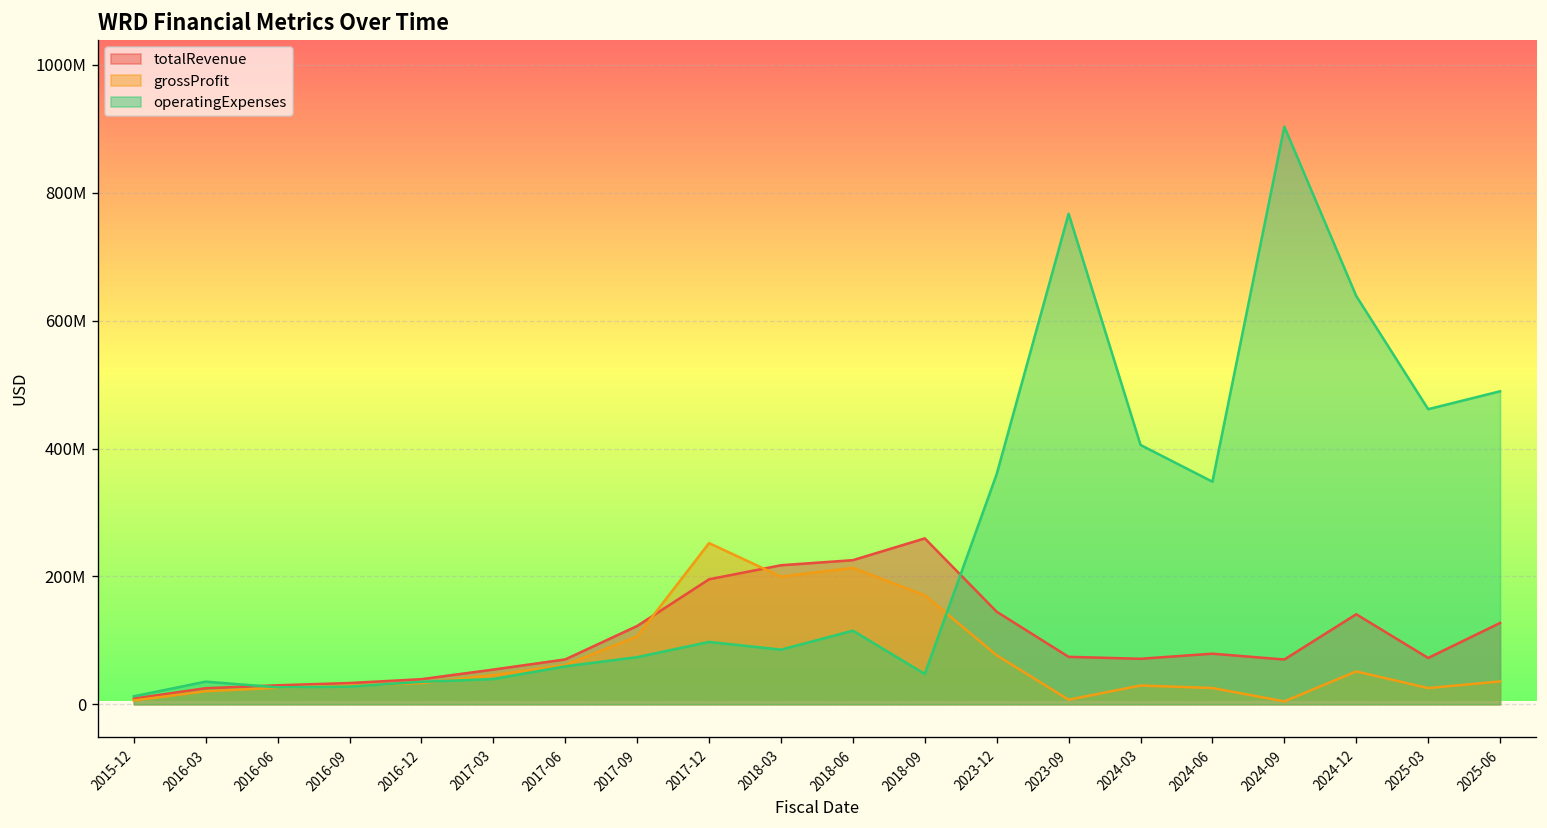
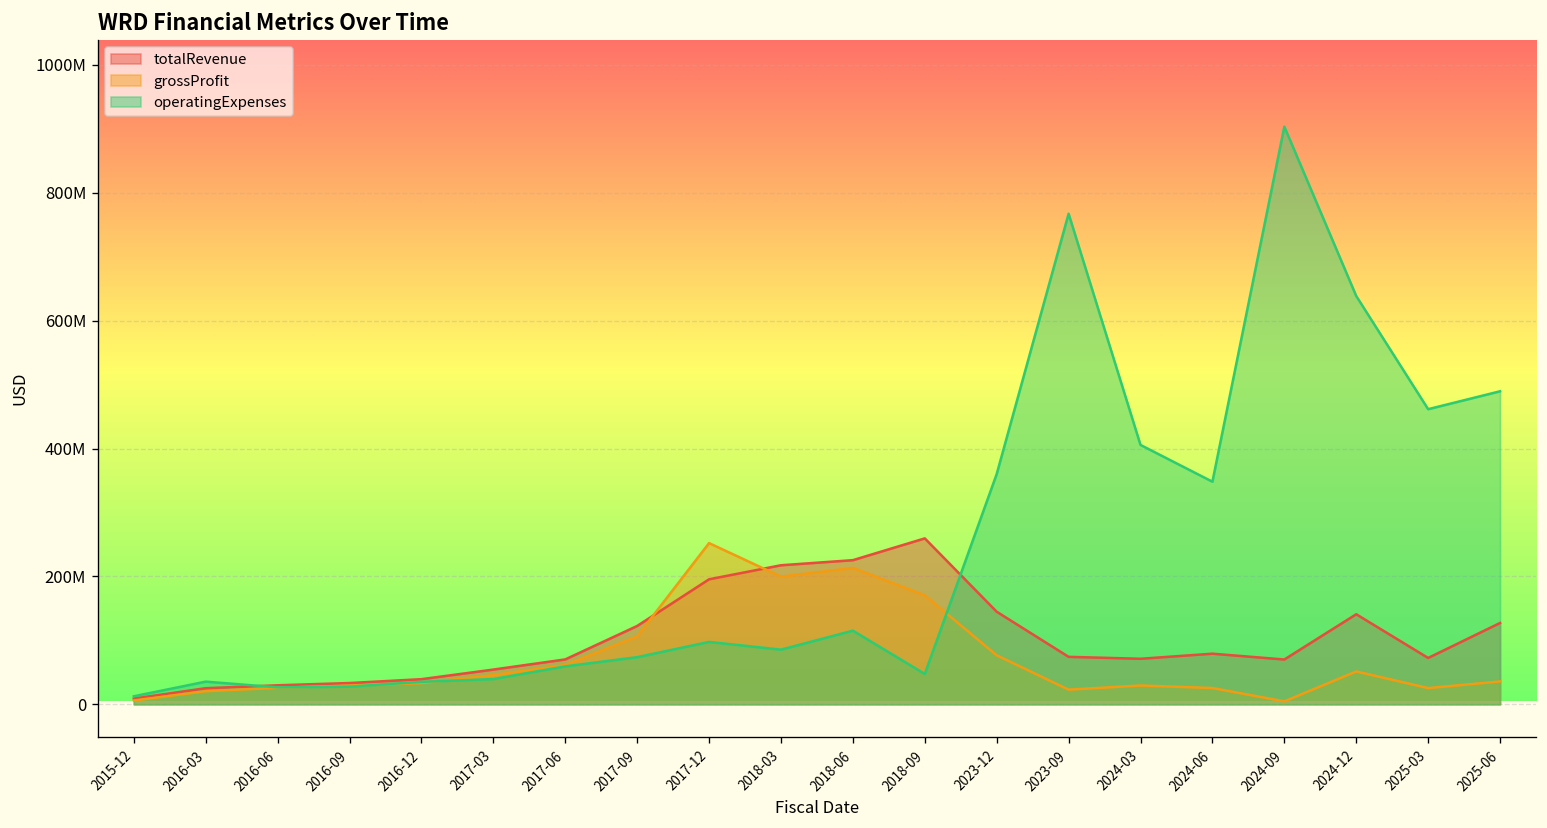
grossProfit, 2023-09: 10000000 -> 20000000
